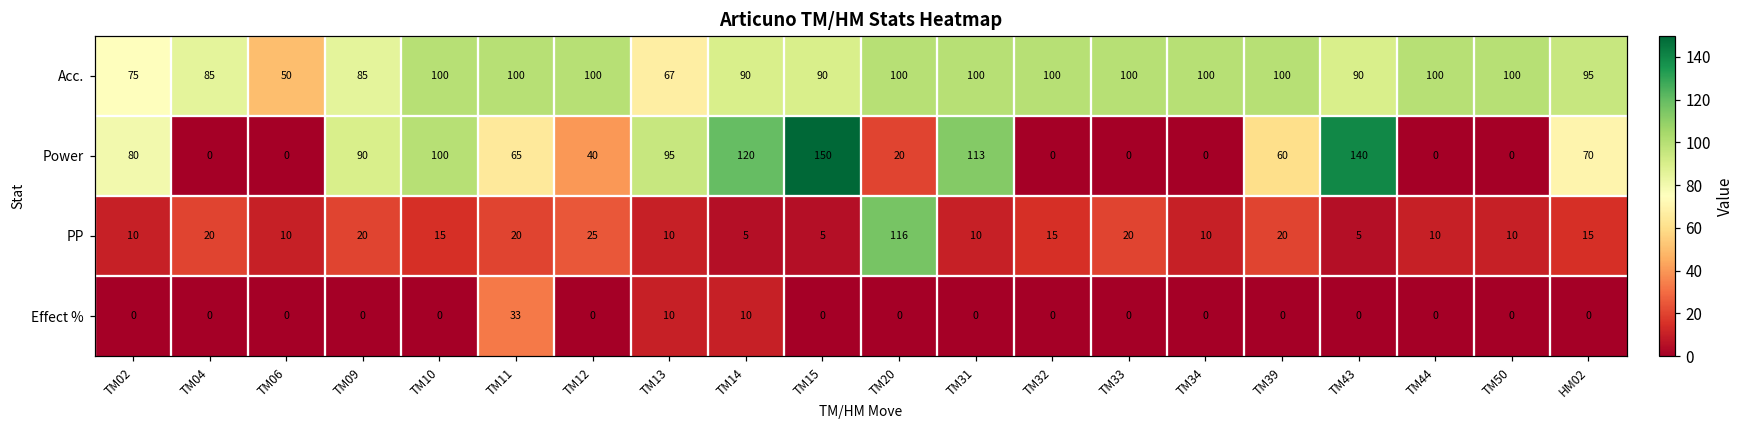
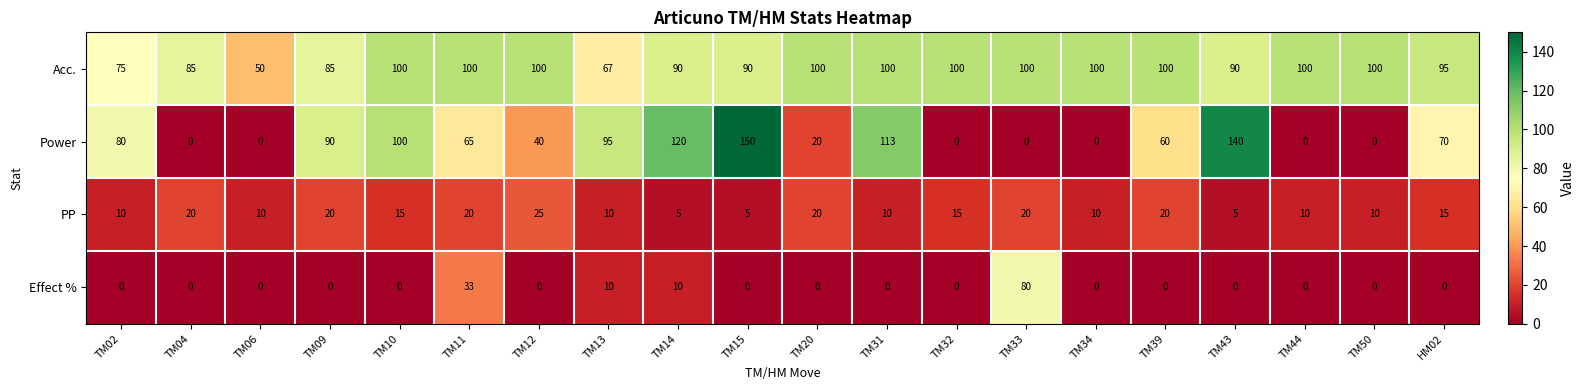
PP, TM20: 116 -> 20
Effect %, TM33: 0 -> 80
